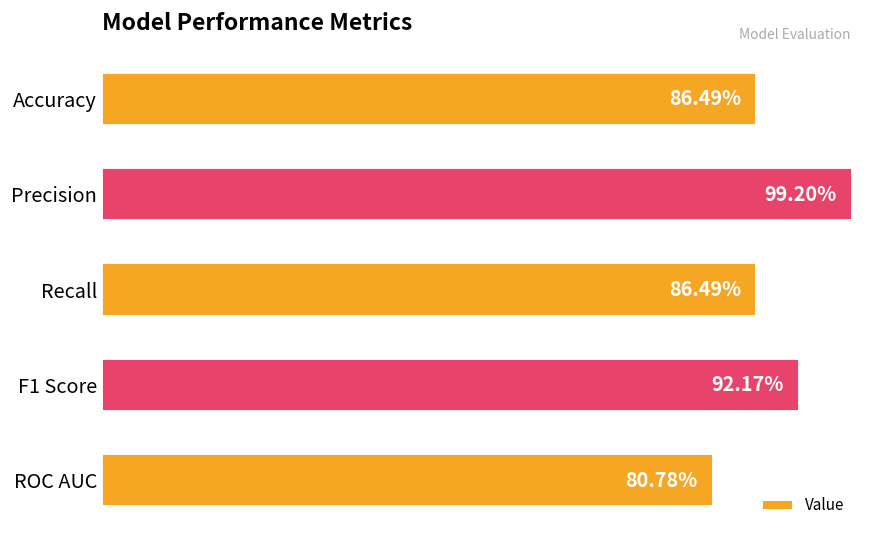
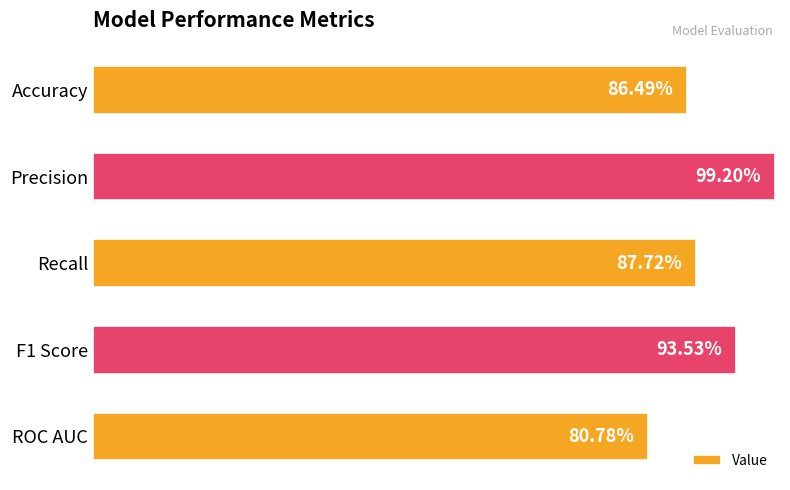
Recall: 86.49% -> 87.72%
F1 Score: 92.17% -> 93.53%
